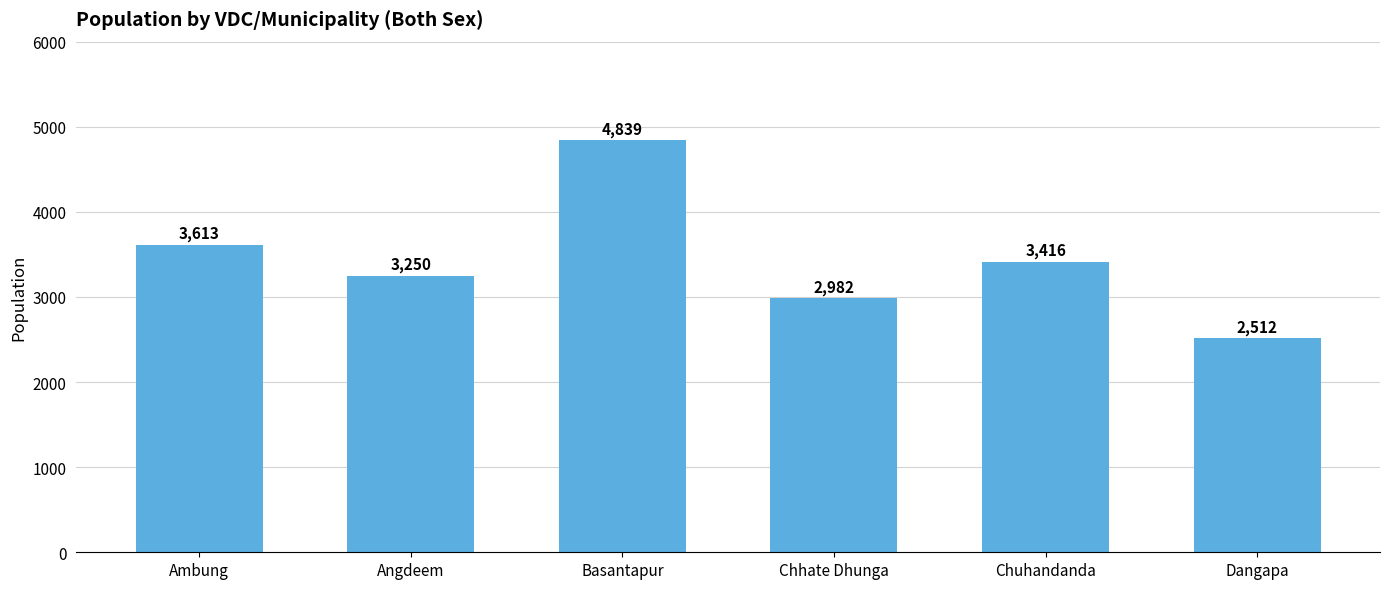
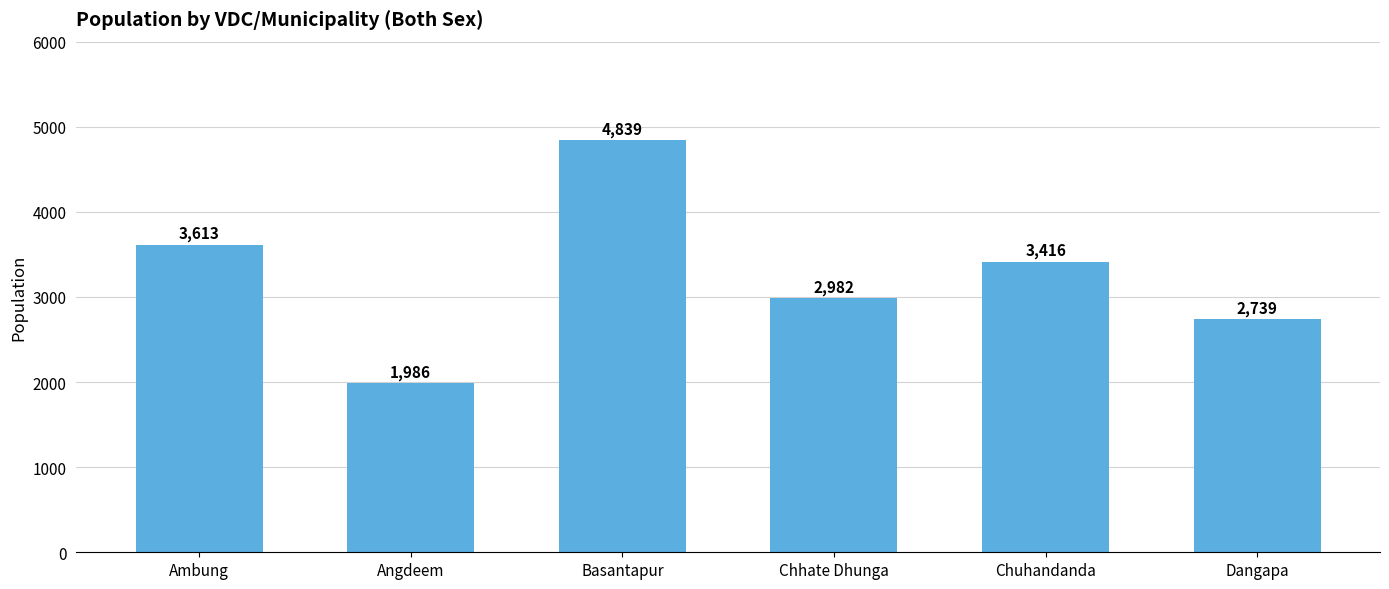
Angdeem: 3,250 -> 1,986
Dangapa: 2,512 -> 2,739
